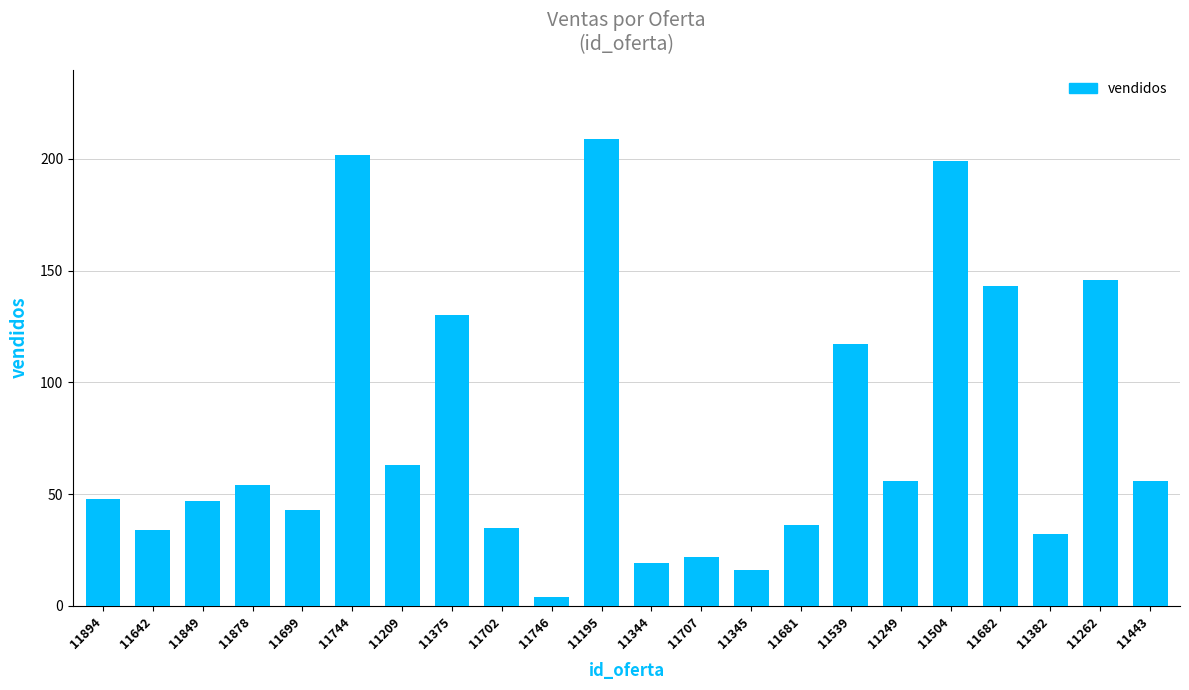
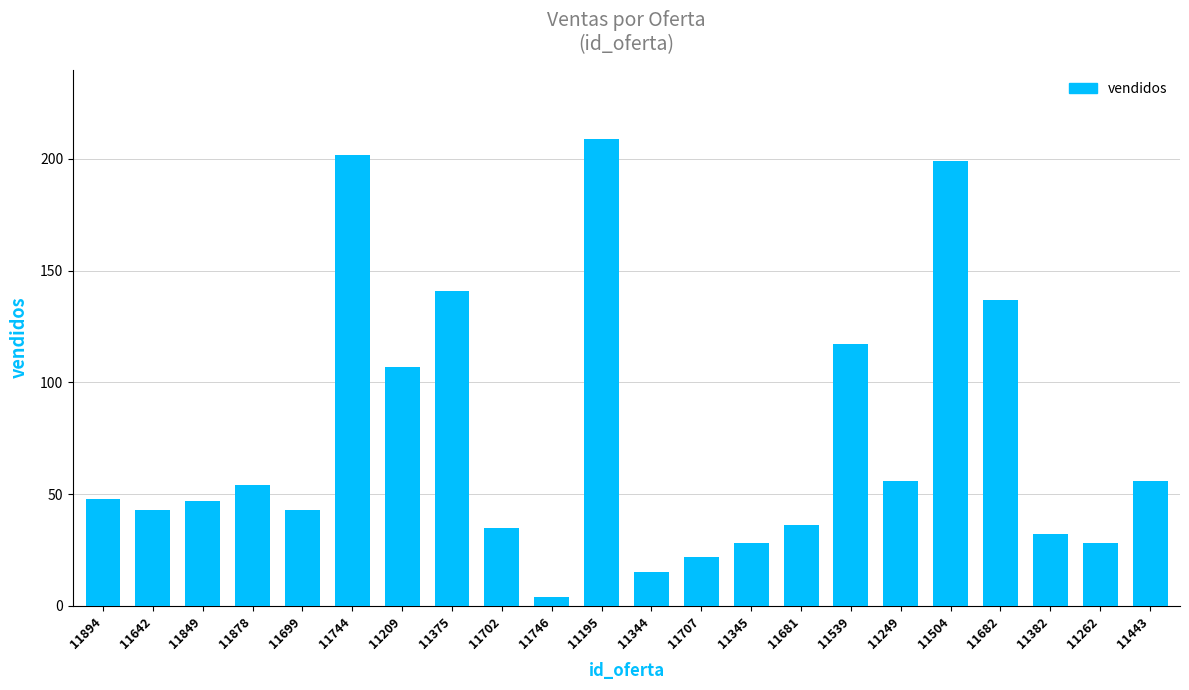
11642: 34 -> 43
11209: 63 -> 107
11375: 130 -> 141
11344: 19 -> 15
11345: 16 -> 28
11682: 143 -> 137
11262: 146 -> 28
